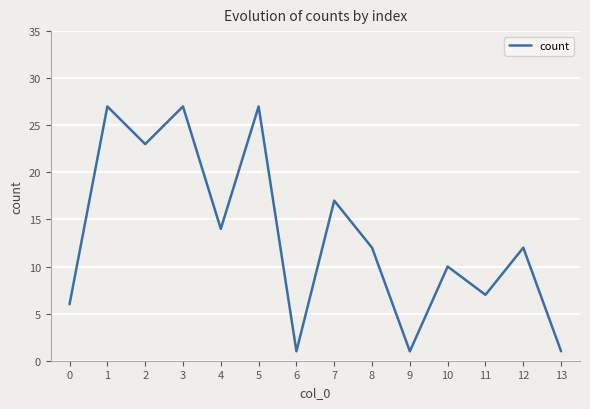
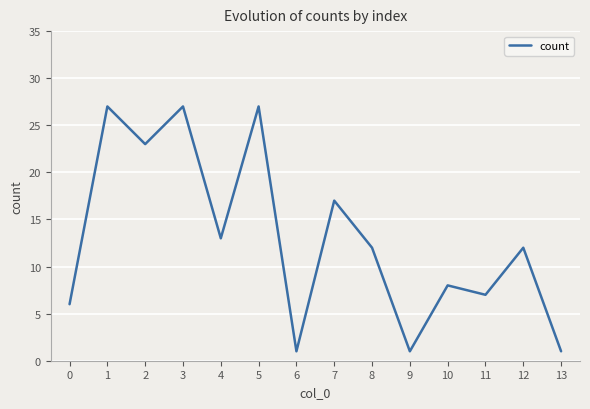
4: 14 -> 13
10: 10 -> 8
